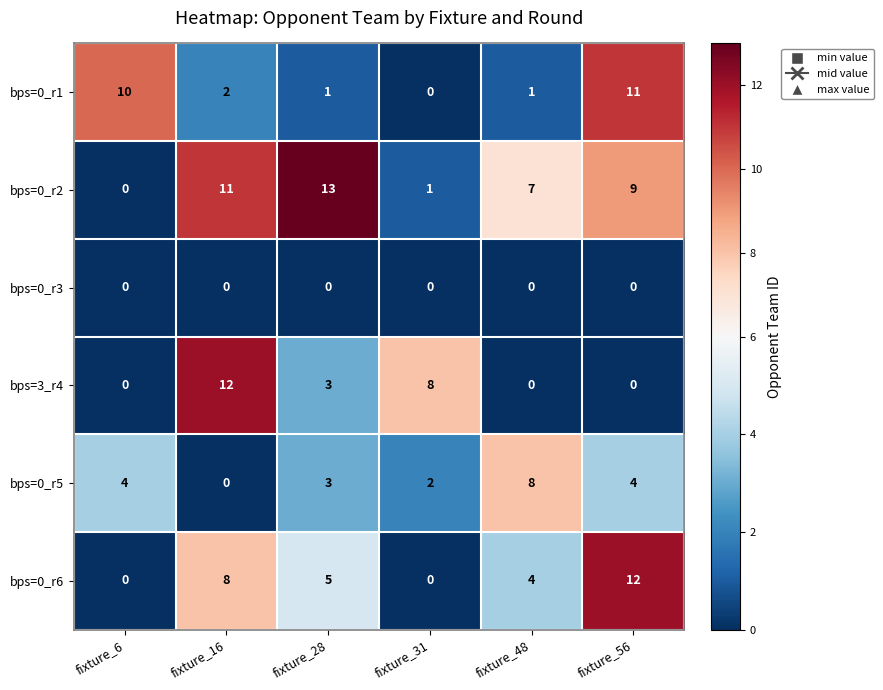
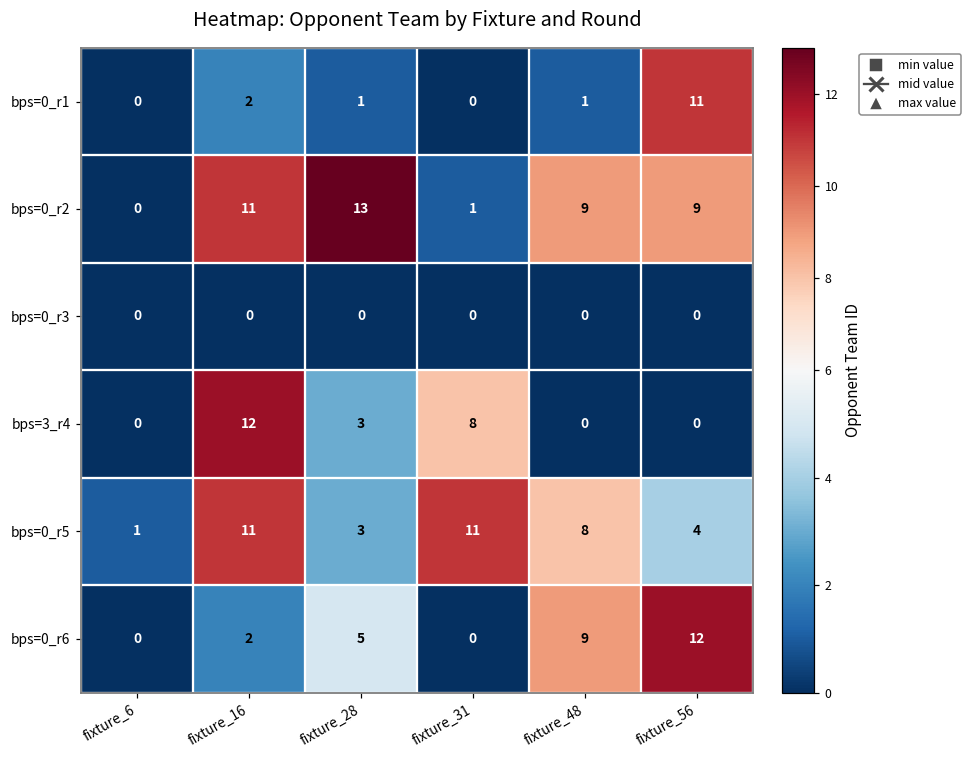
bps=0_r1, fixture_6: 10 -> 0
bps=0_r2, fixture_48: 7 -> 9
bps=0_r5, fixture_6: 4 -> 1
bps=0_r5, fixture_16: 0 -> 11
bps=0_r5, fixture_31: 2 -> 11
bps=0_r6, fixture_16: 8 -> 2
bps=0_r6, fixture_48: 4 -> 9
